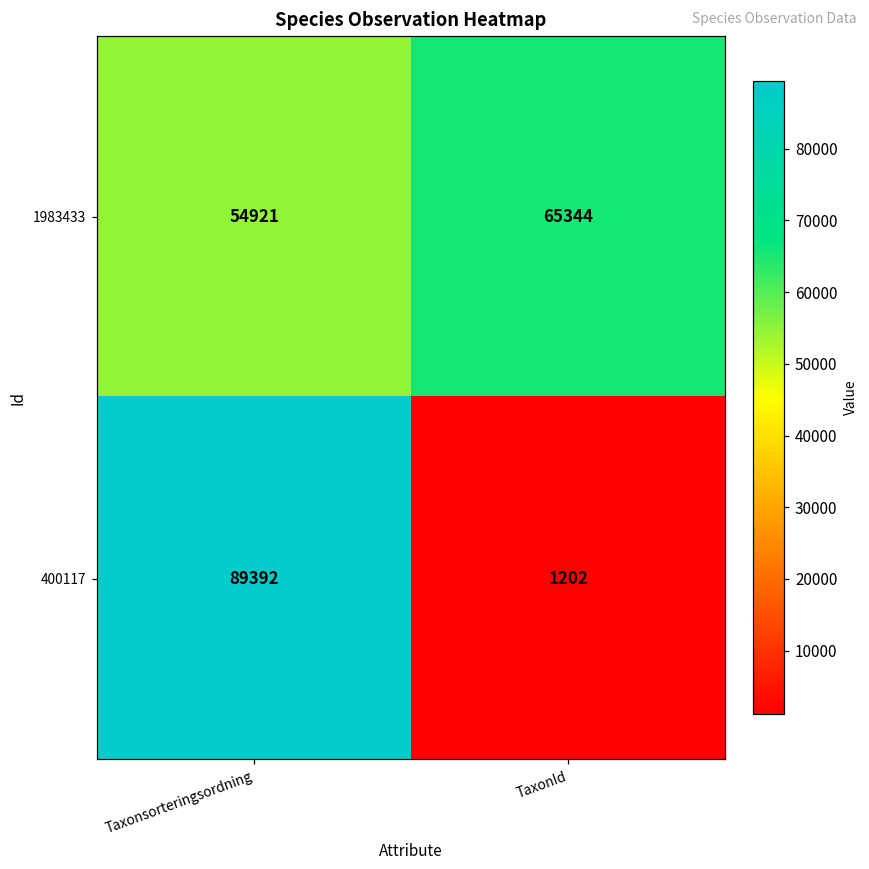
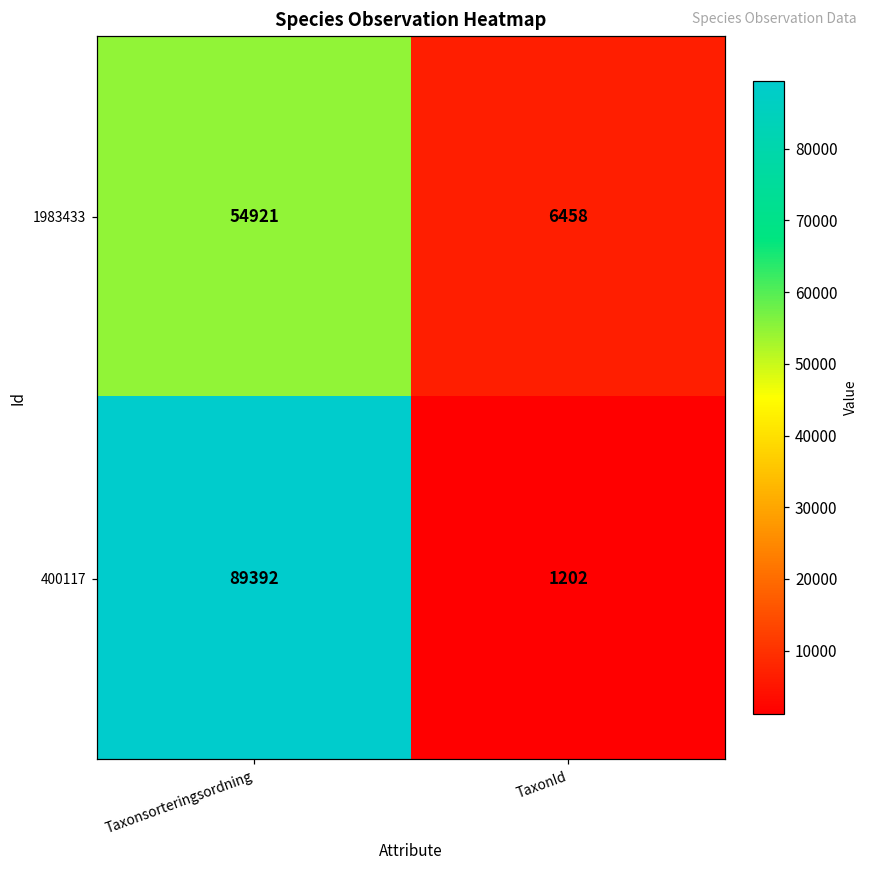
1983433, TaxonId: 65344 -> 6458
